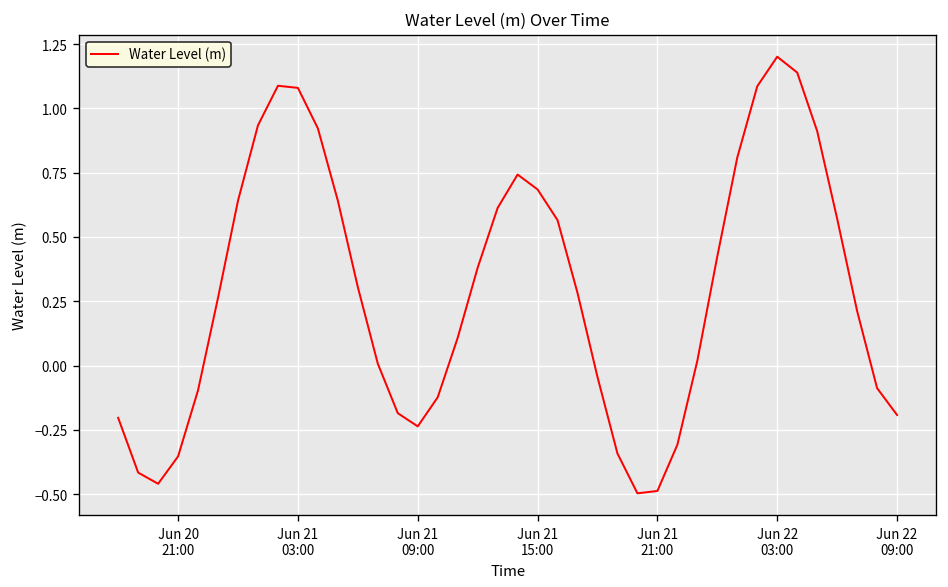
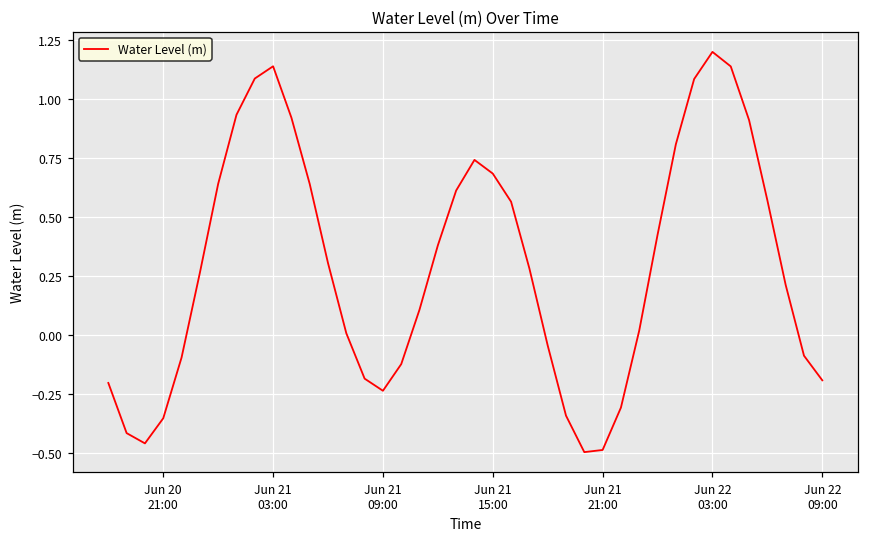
Jun 21 03:00: 1.08 -> 1.14
